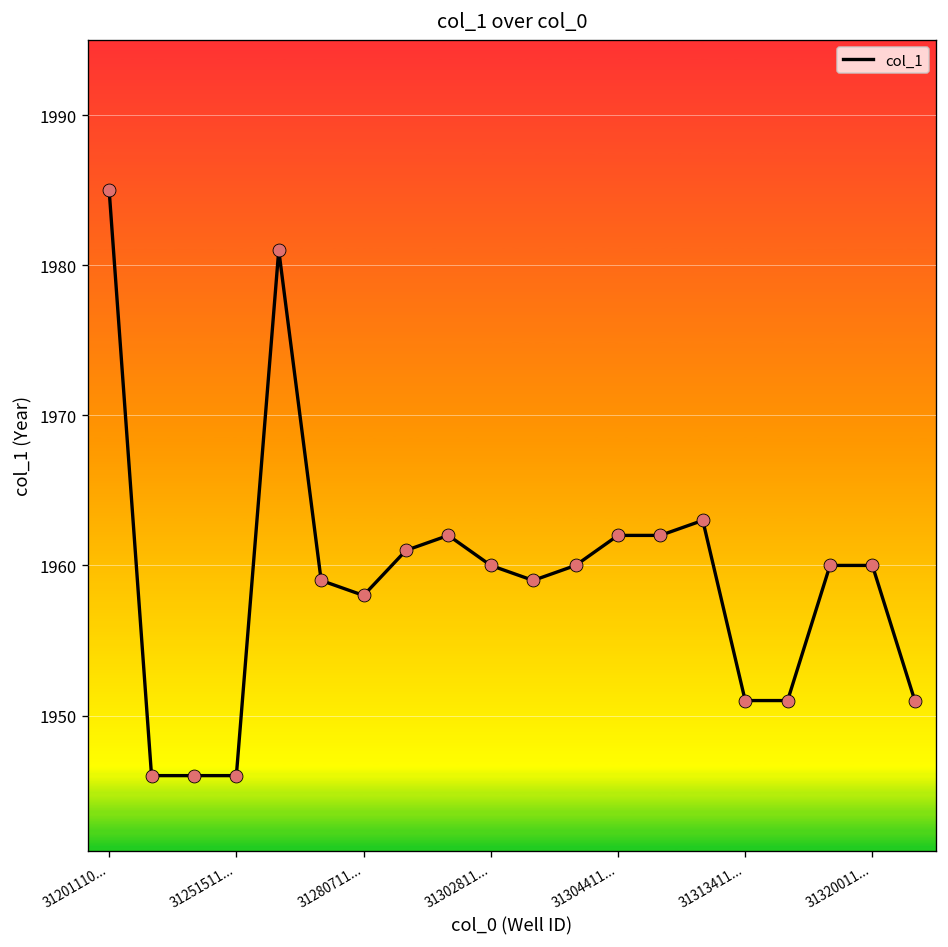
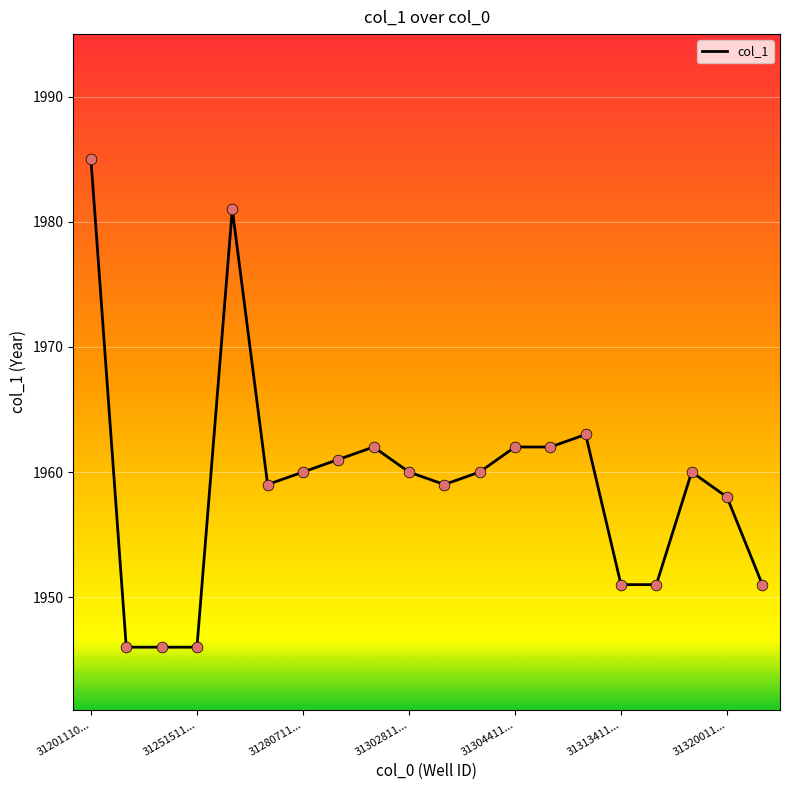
31280711...: 1958 -> 1960
31320011...: 1960 -> 1958
